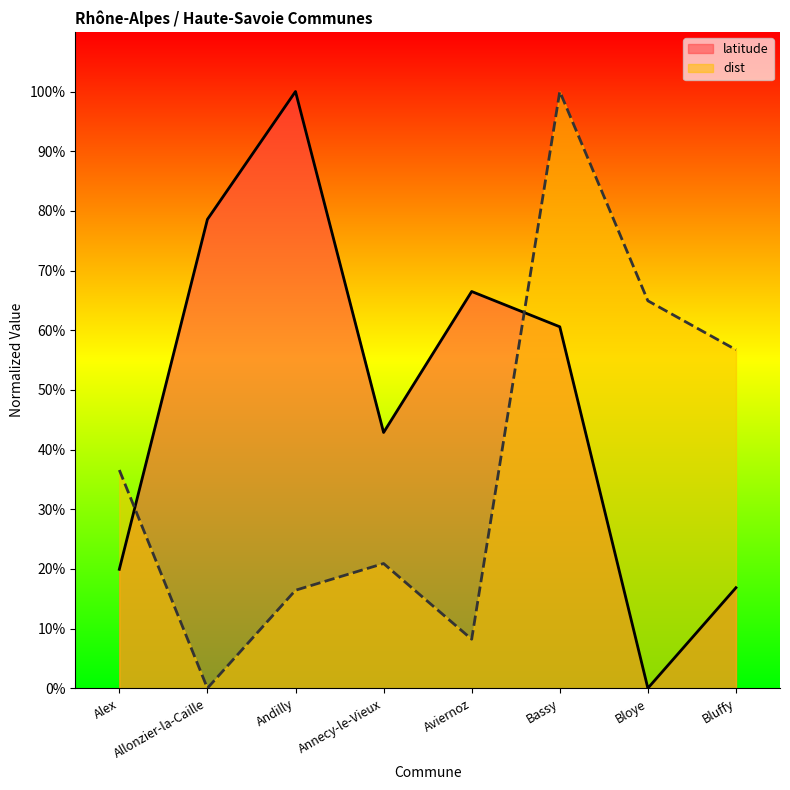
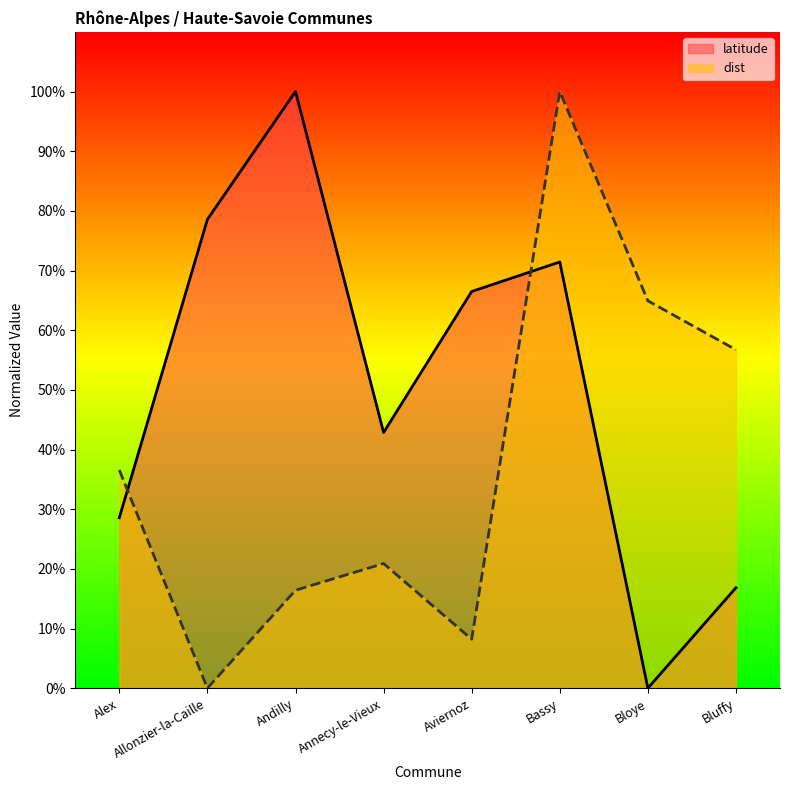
latitude, Alex: 20% -> 29%
latitude, Bassy: 61% -> 71%
